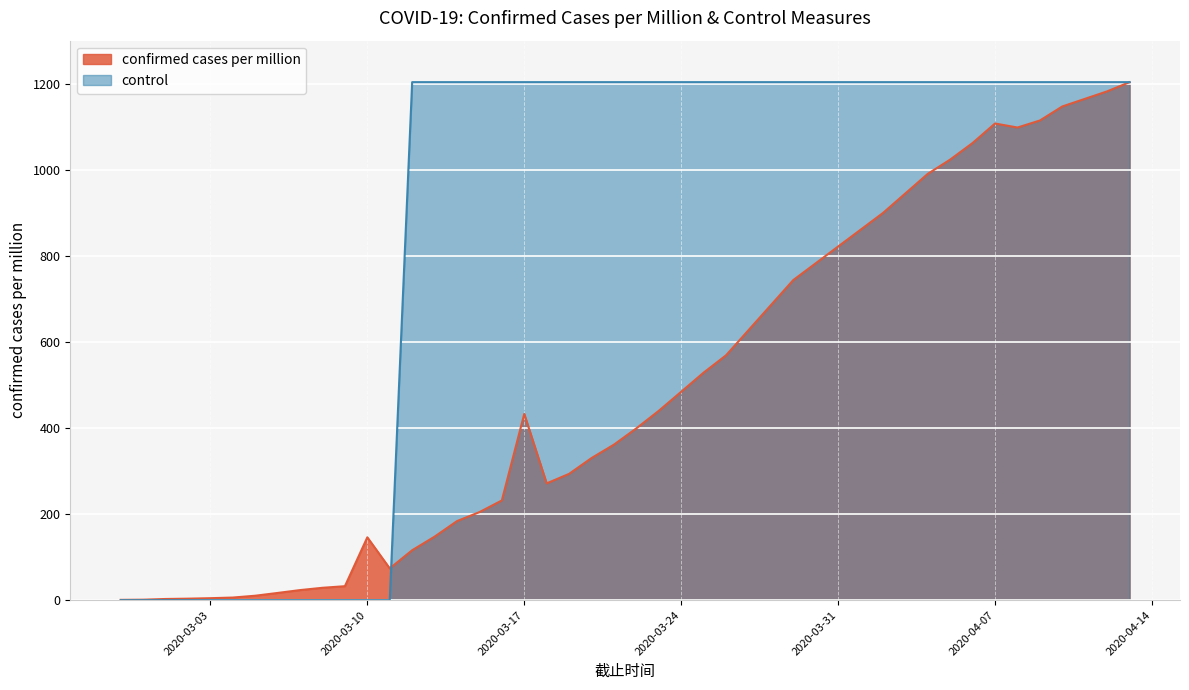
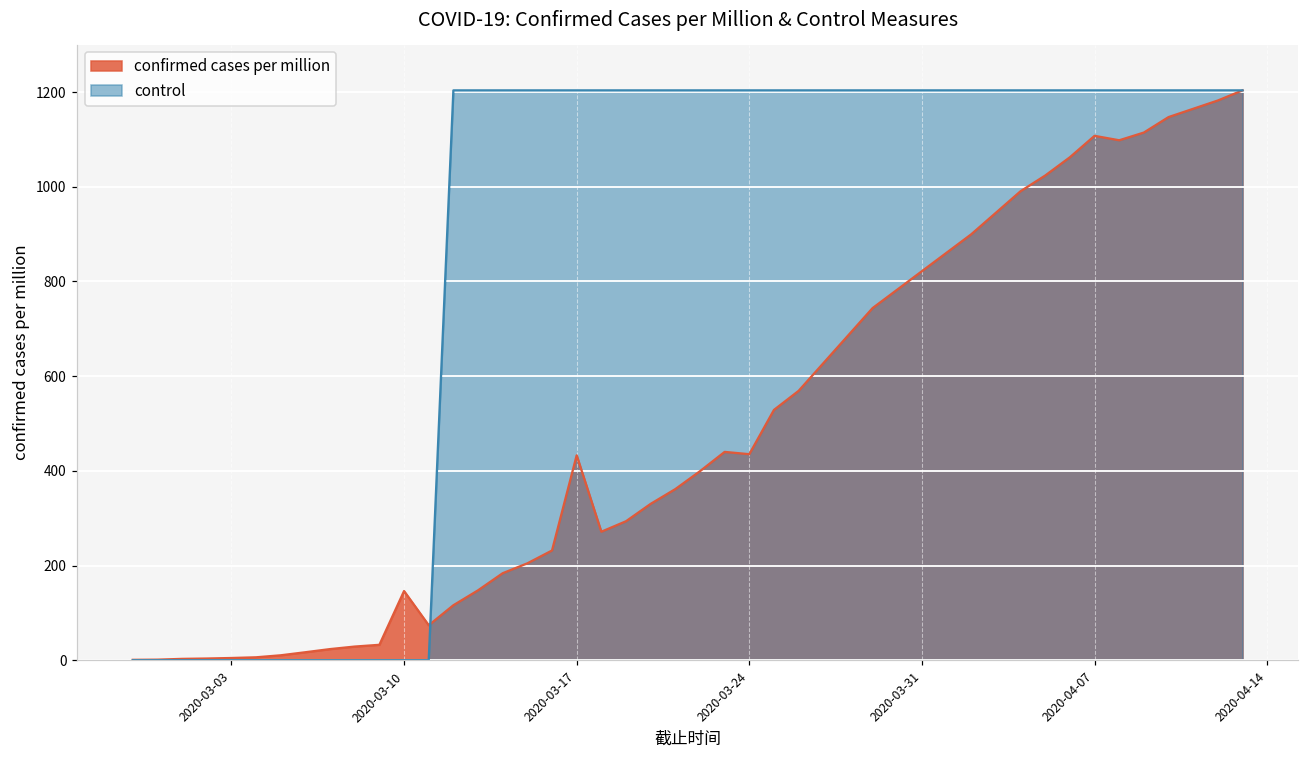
confirmed cases per million, 2020-03-24: 480 -> 440
